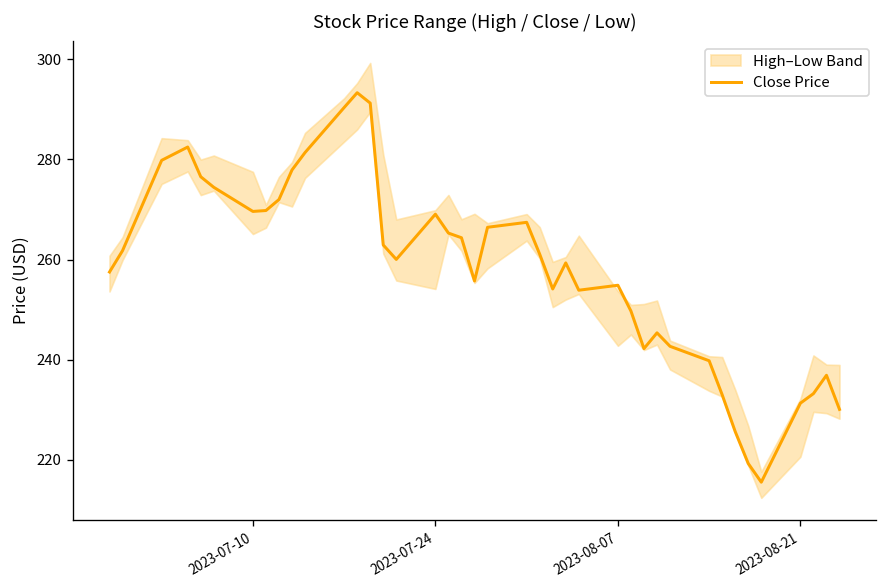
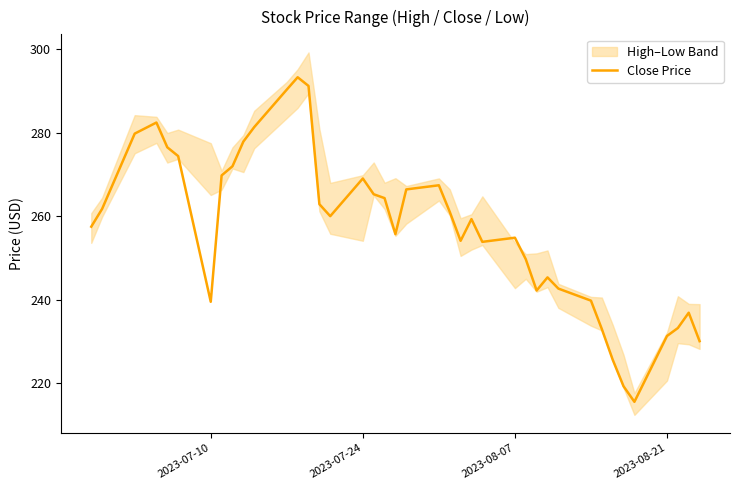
Close Price, 2023-07-10: 270 -> 239
